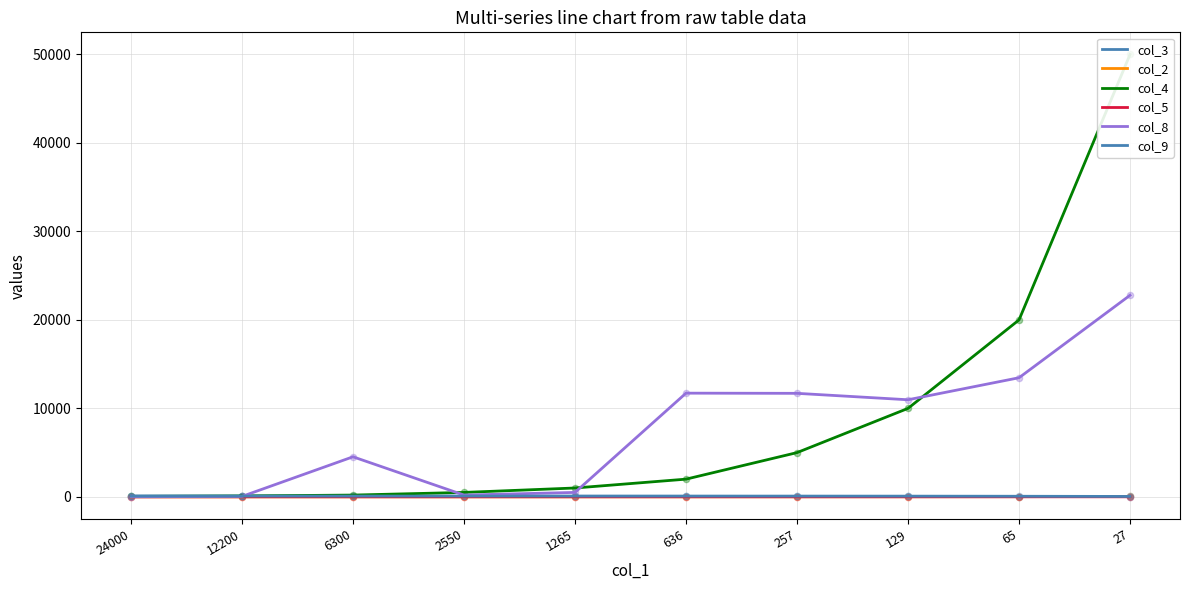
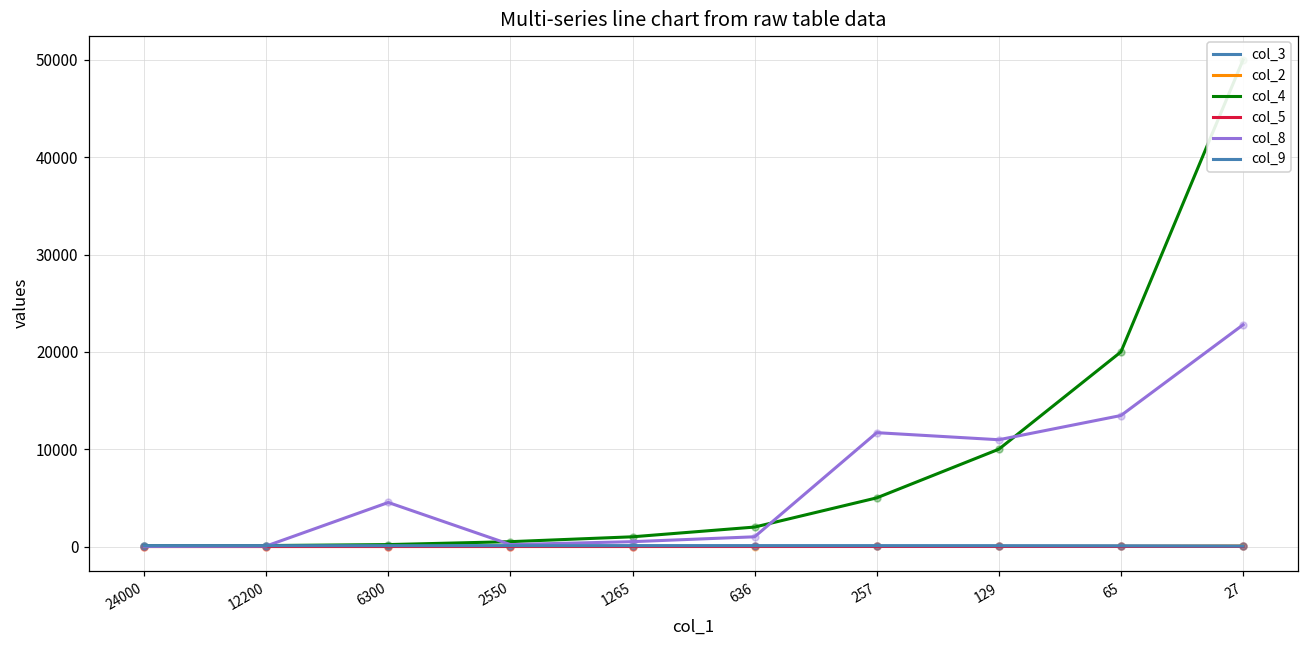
col_8, 636: 12000 -> 1000
